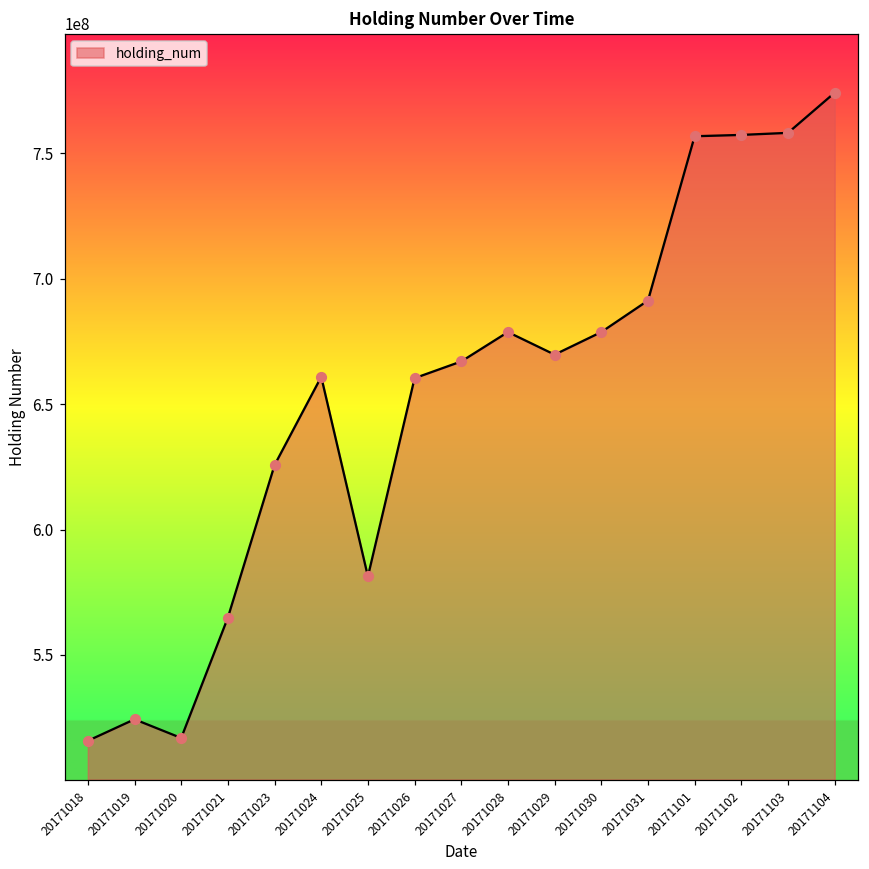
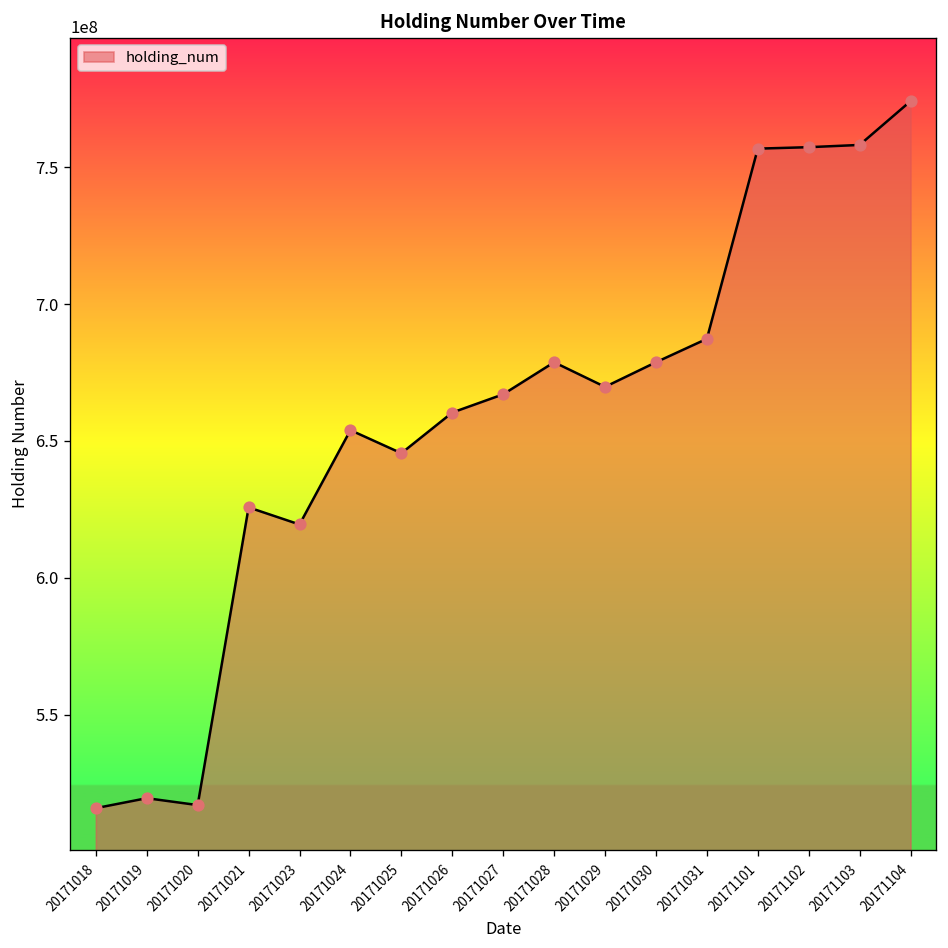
20171019: 524000000 -> 519000000
20171021: 565000000 -> 626000000
20171023: 626000000 -> 619000000
20171024: 661000000 -> 654000000
20171025: 581000000 -> 645000000
20171031: 691000000 -> 687000000
